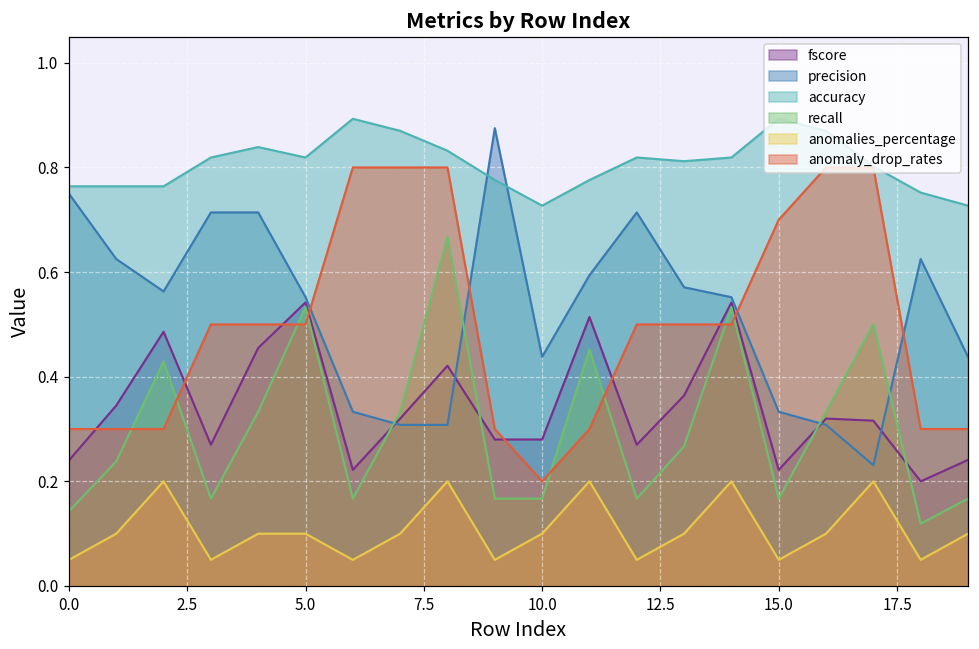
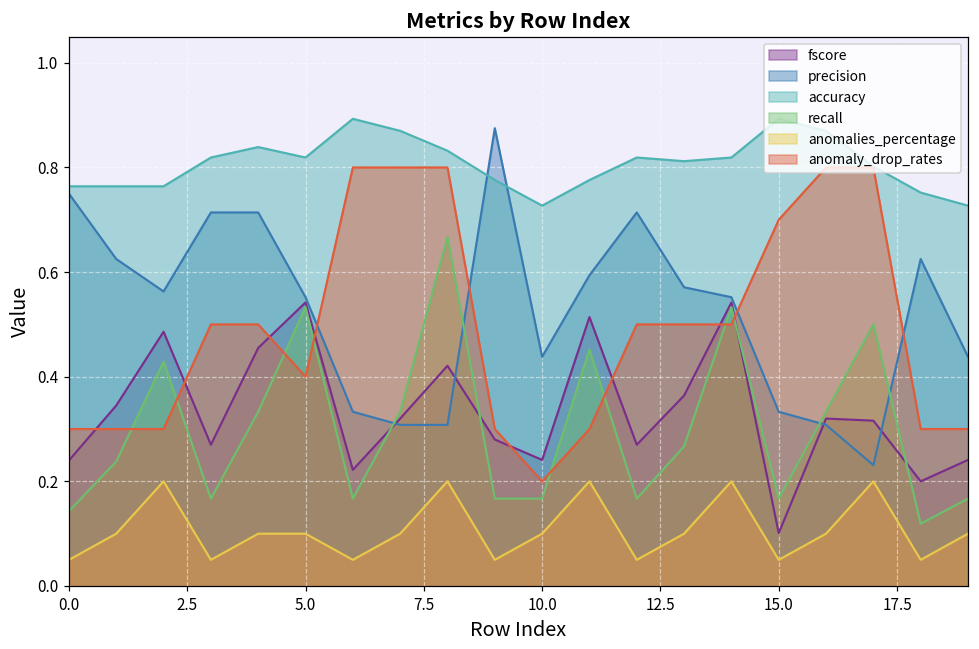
anomaly_drop_rates, 5.0: 0.5 -> 0.4
fscore, 10.0: 0.28 -> 0.24
fscore, 15.0: 0.22 -> 0.10
